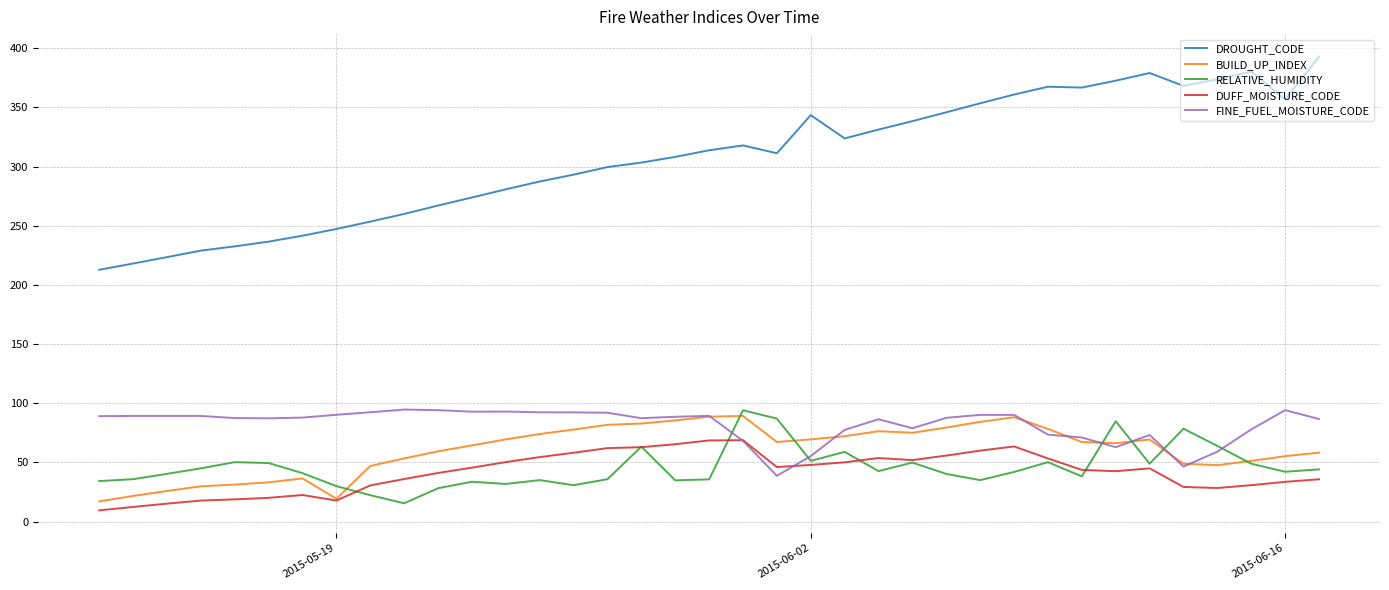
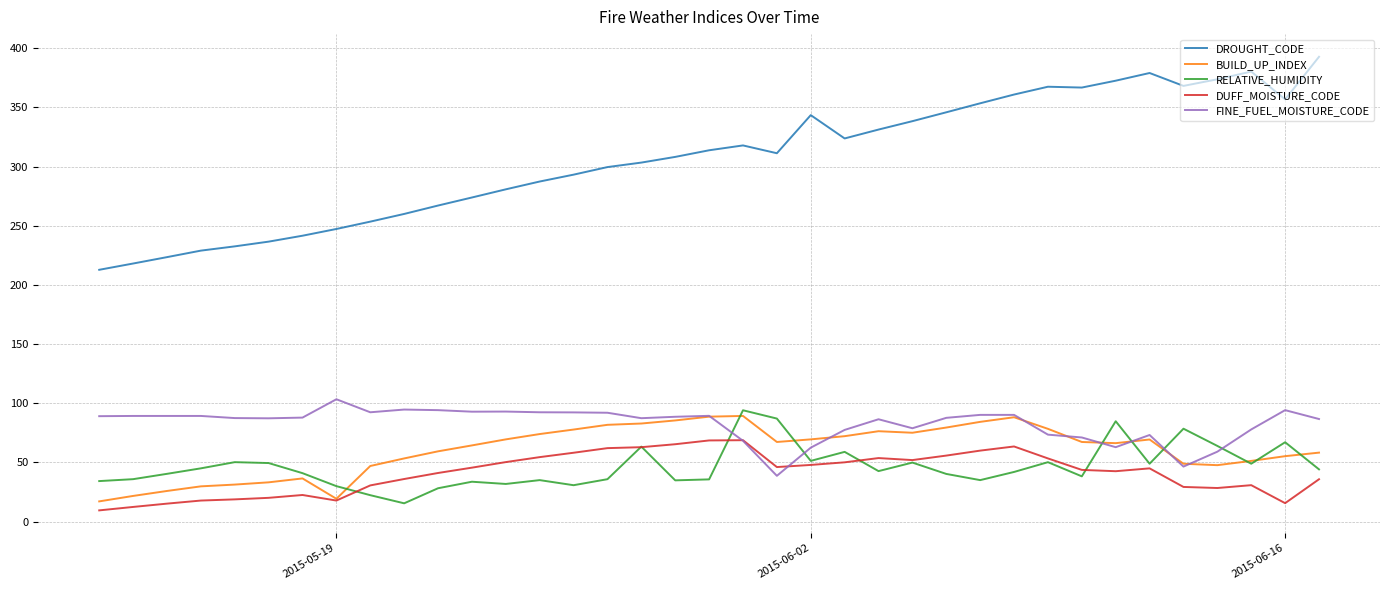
FINE_FUEL_MOISTURE_CODE, 2015-05-19: 90 -> 103
FINE_FUEL_MOISTURE_CODE, 2015-06-02: 55 -> 63
RELATIVE_HUMIDITY, 2015-06-16: 42 -> 67
DUFF_MOISTURE_CODE, 2015-06-16: 34 -> 16
